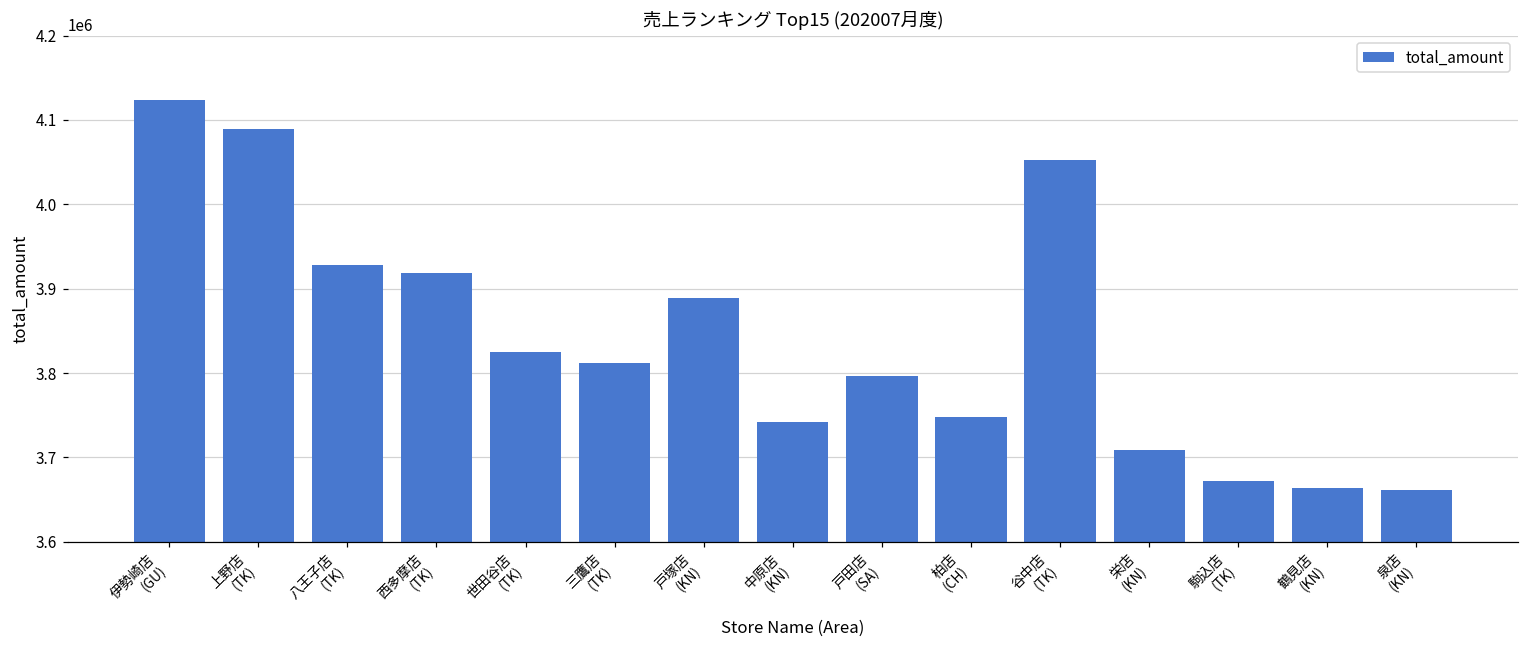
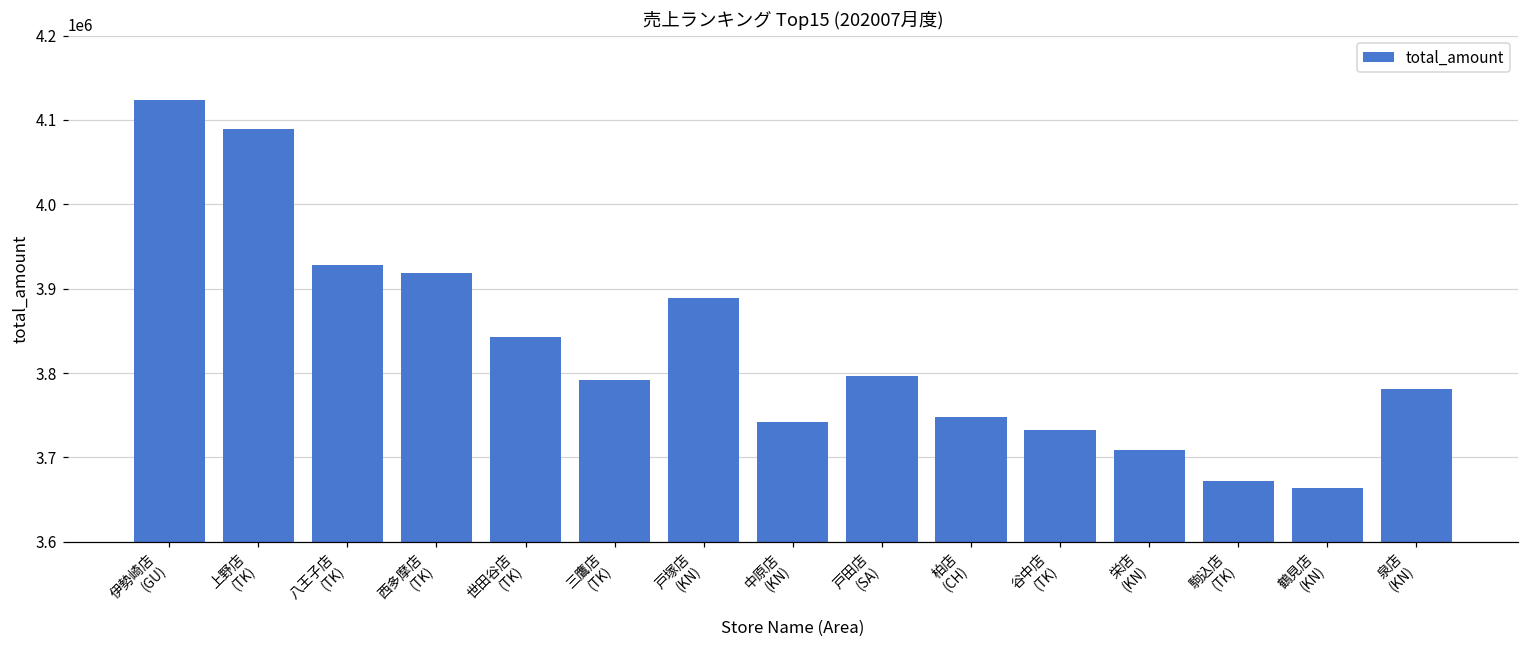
世田谷店 (TK): 3830000 -> 3840000
三鷹店 (TK): 3810000 -> 3790000
谷中店 (TK): 4050000 -> 3730000
泉店 (KN): 3660000 -> 3780000
